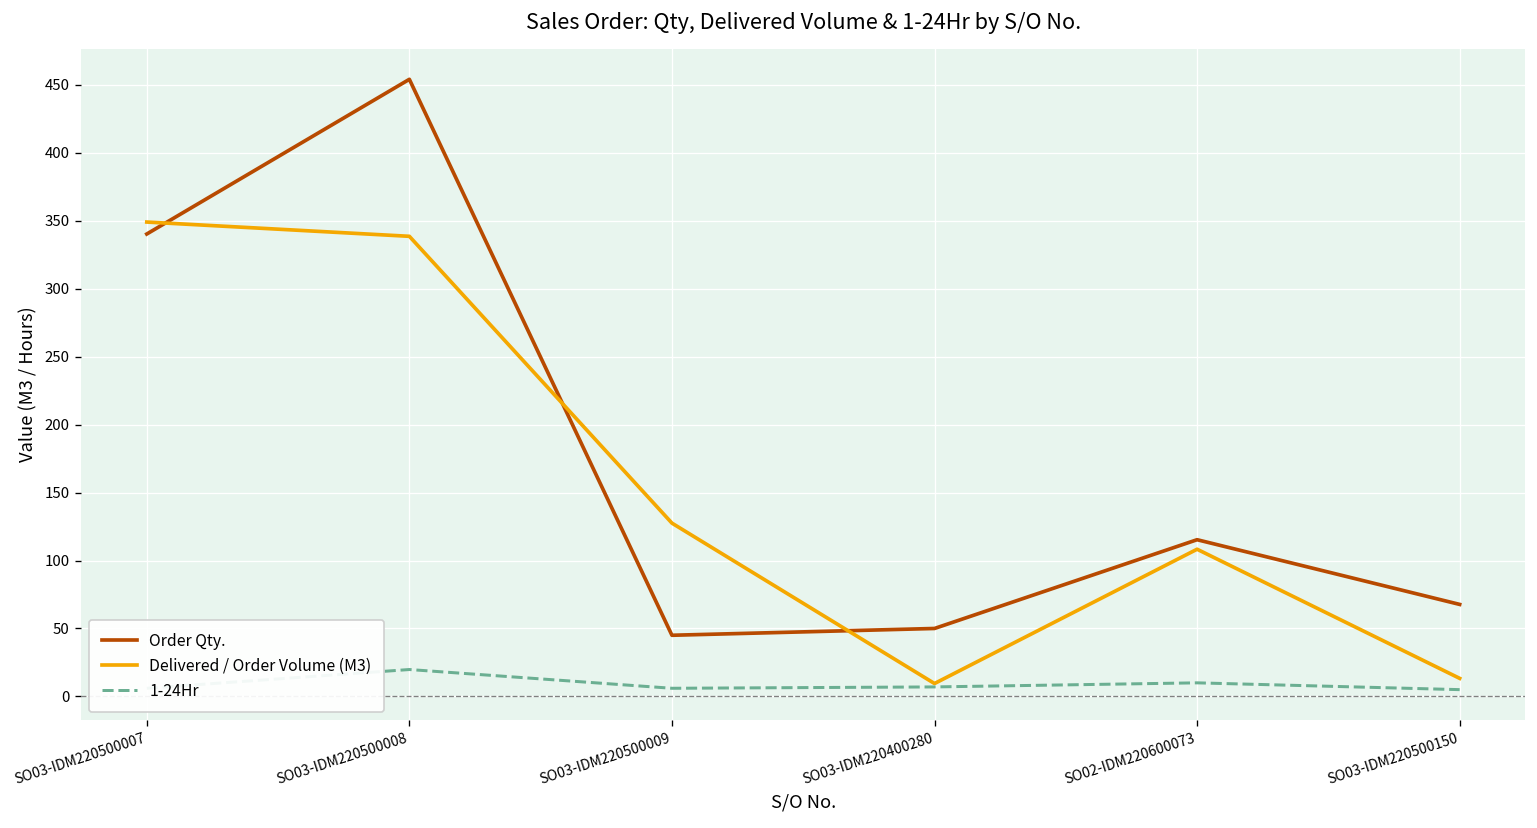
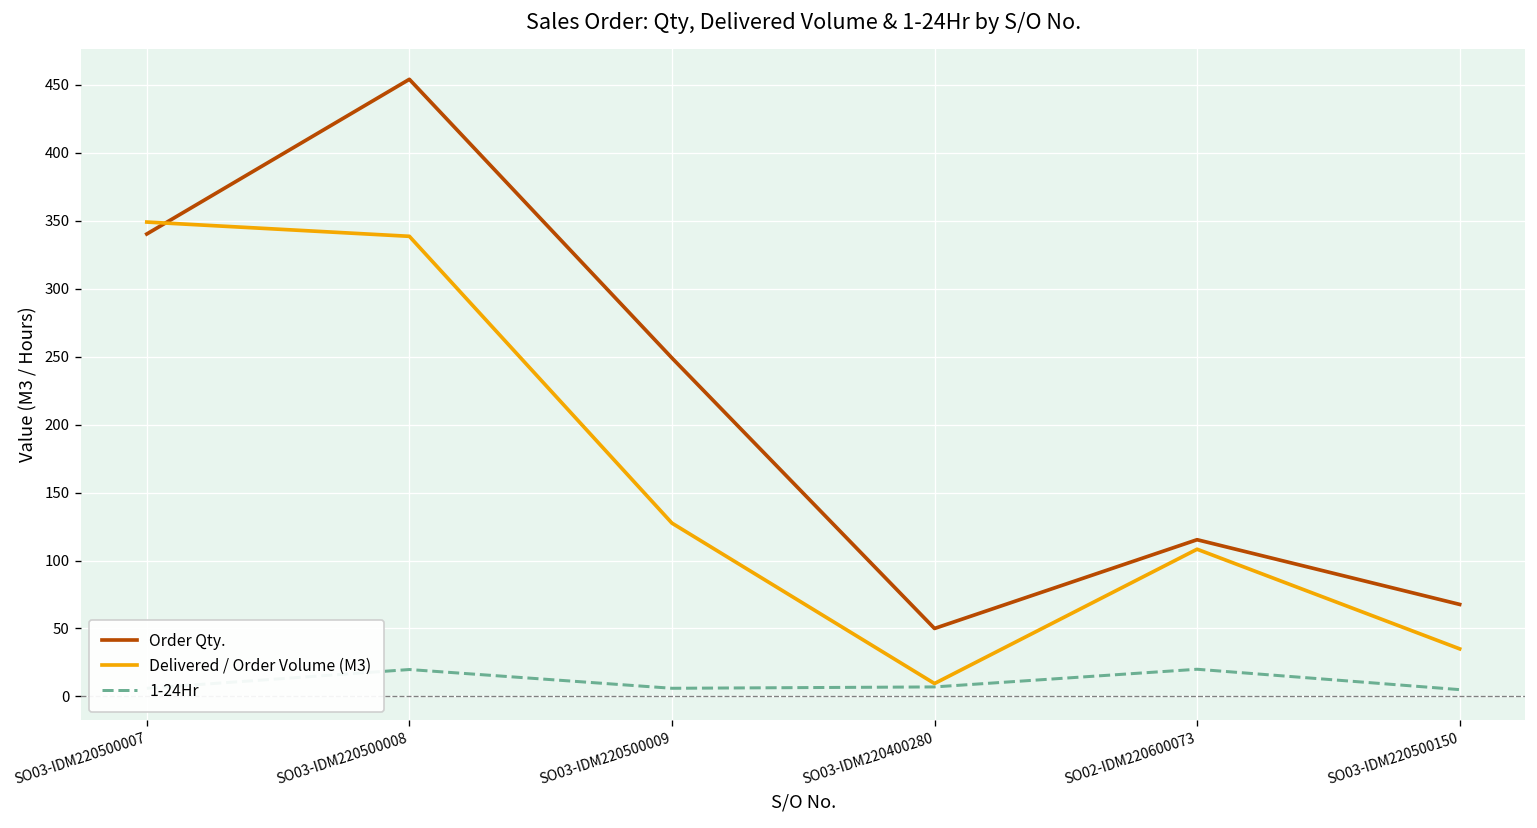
Order Qty., SO03-IDM220500009: 45 -> 249
1-24Hr, SO02-IDM220600073: 10 -> 20
Delivered / Order Volume (M3), SO03-IDM220500150: 13 -> 35
